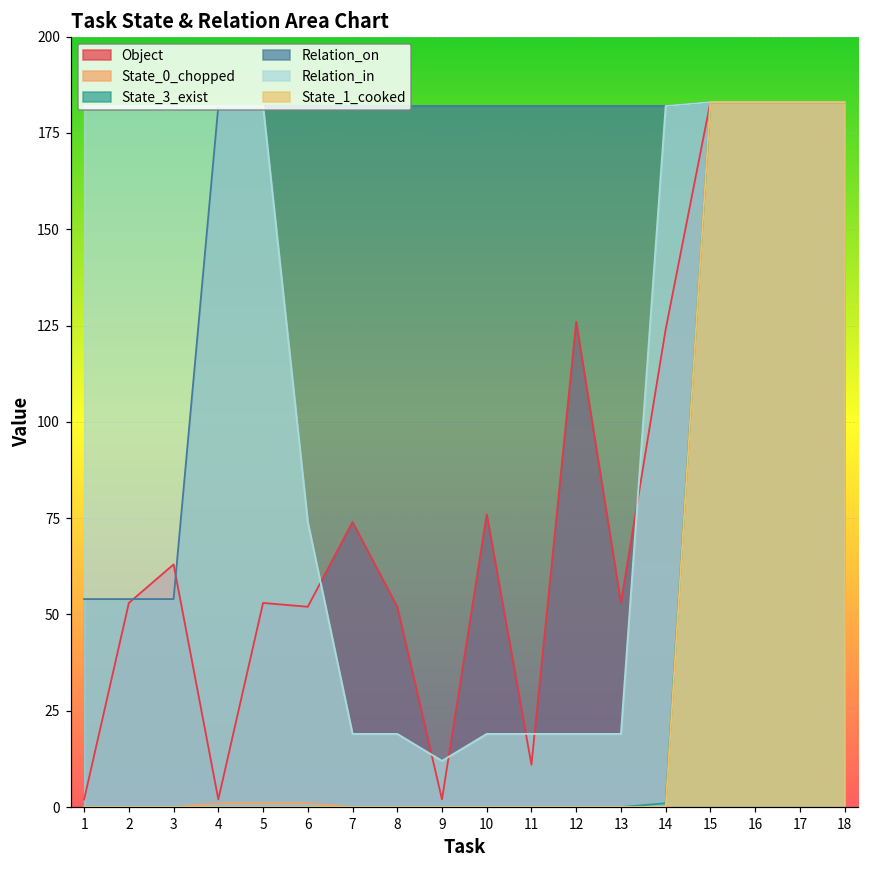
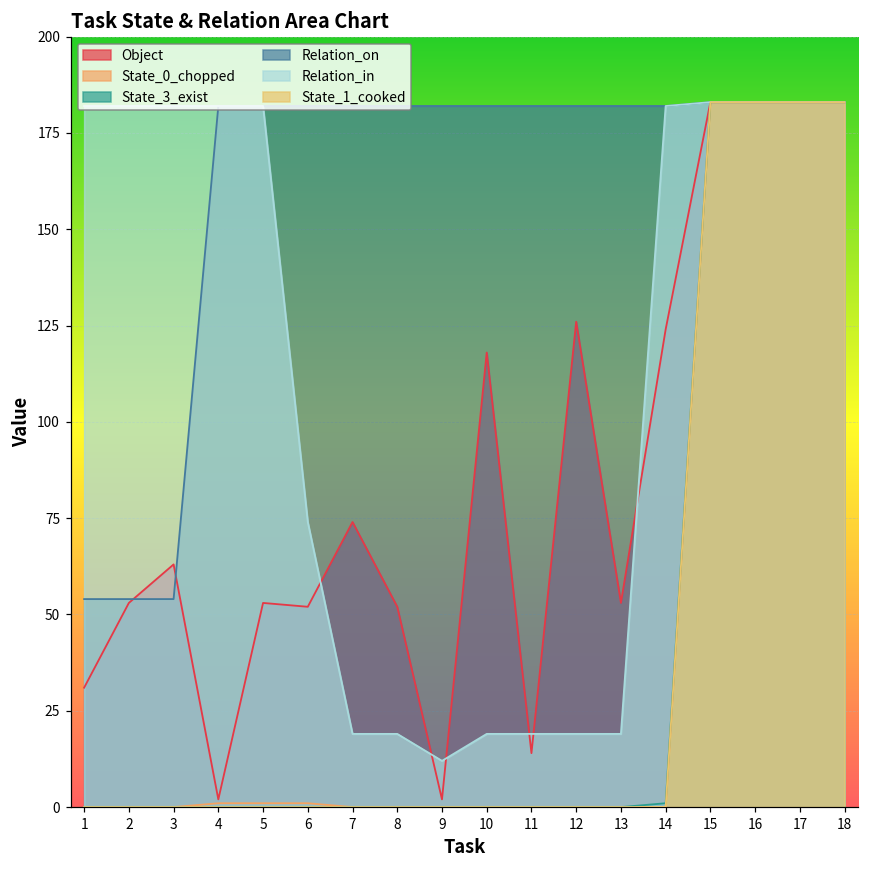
Object, 1: 2 -> 31
Object, 10: 76 -> 118
Object, 11: 11 -> 14
